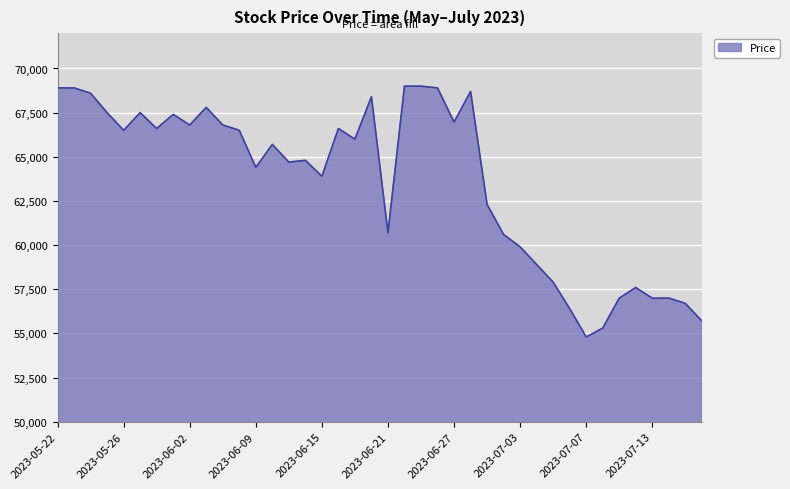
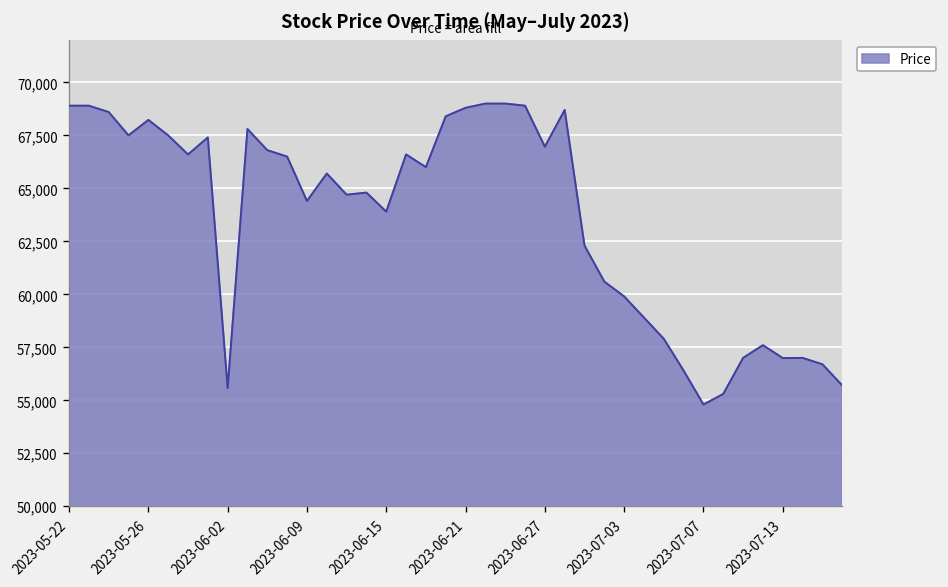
2023-05-26: 66,500 -> 68,200
2023-06-02: 66,800 -> 55,600
2023-06-21: 60,700 -> 68,800
